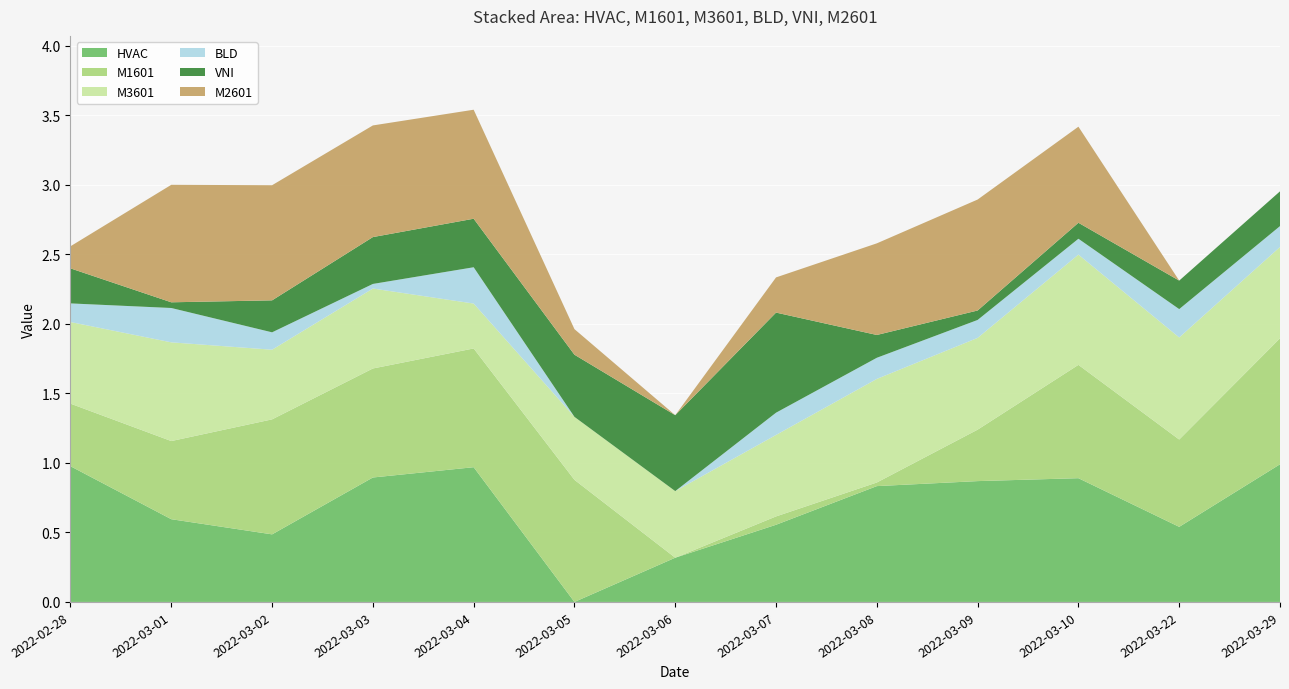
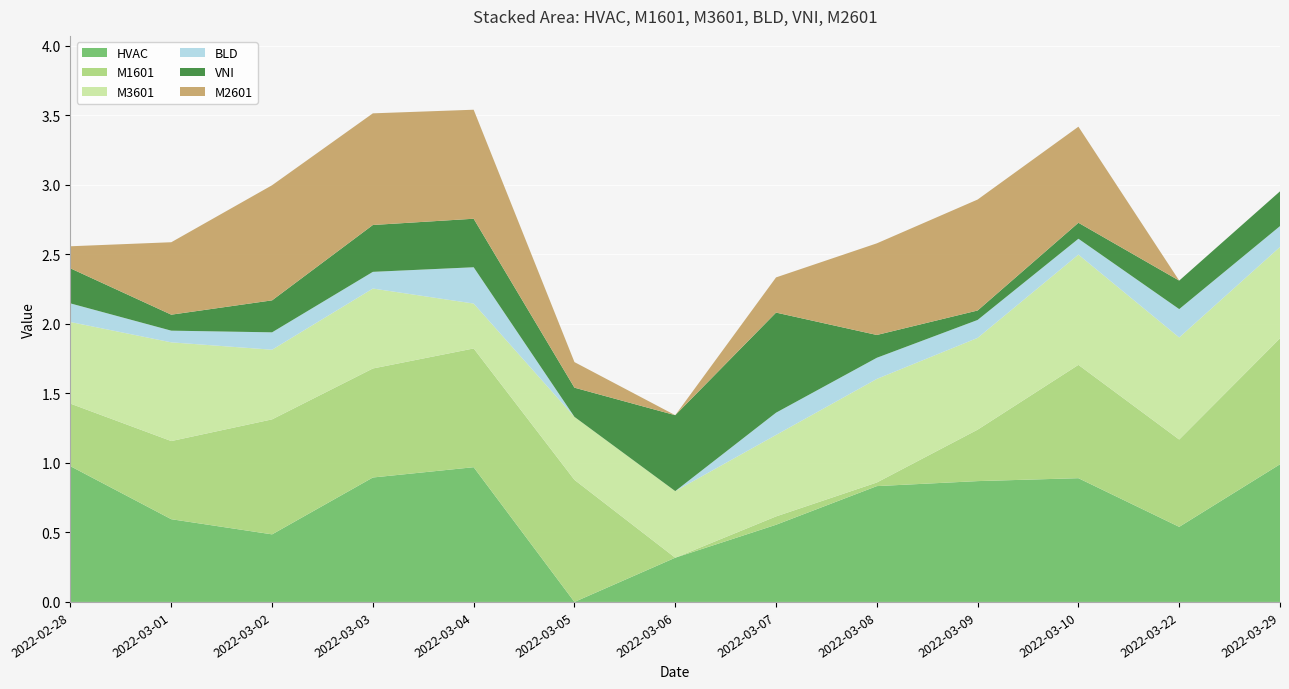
BLD, 2022-03-01: 0.25 -> 0.08
VNI, 2022-03-01: 0.04 -> 0.12
M2601, 2022-03-01: 0.85 -> 0.52
BLD, 2022-03-03: 0.03 -> 0.12
VNI, 2022-03-05: 0.45 -> 0.21
